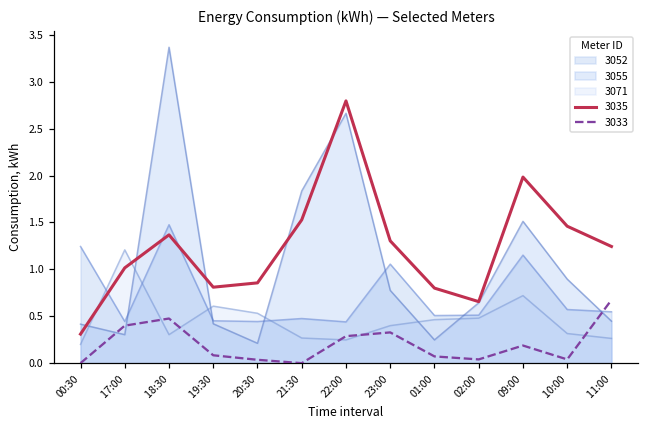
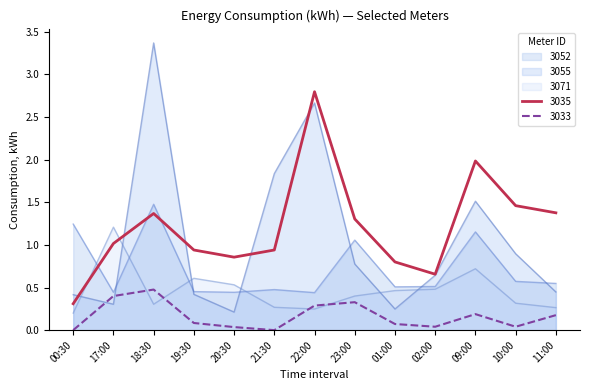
3035, 19:30: 0.8 -> 0.9
3035, 21:30: 1.5 -> 0.9
3035, 11:00: 1.2 -> 1.4
3033, 11:00: 0.7 -> 0.2
